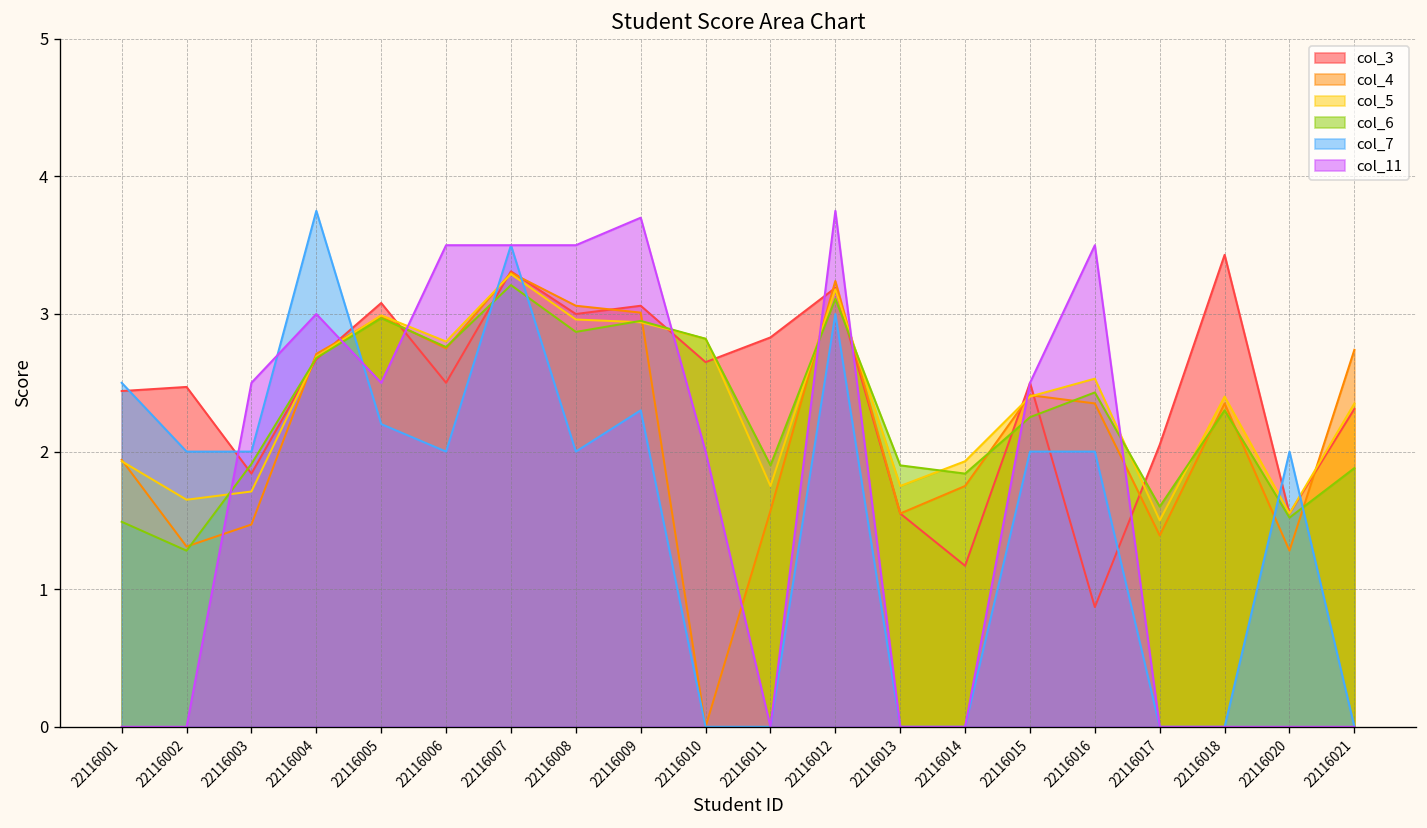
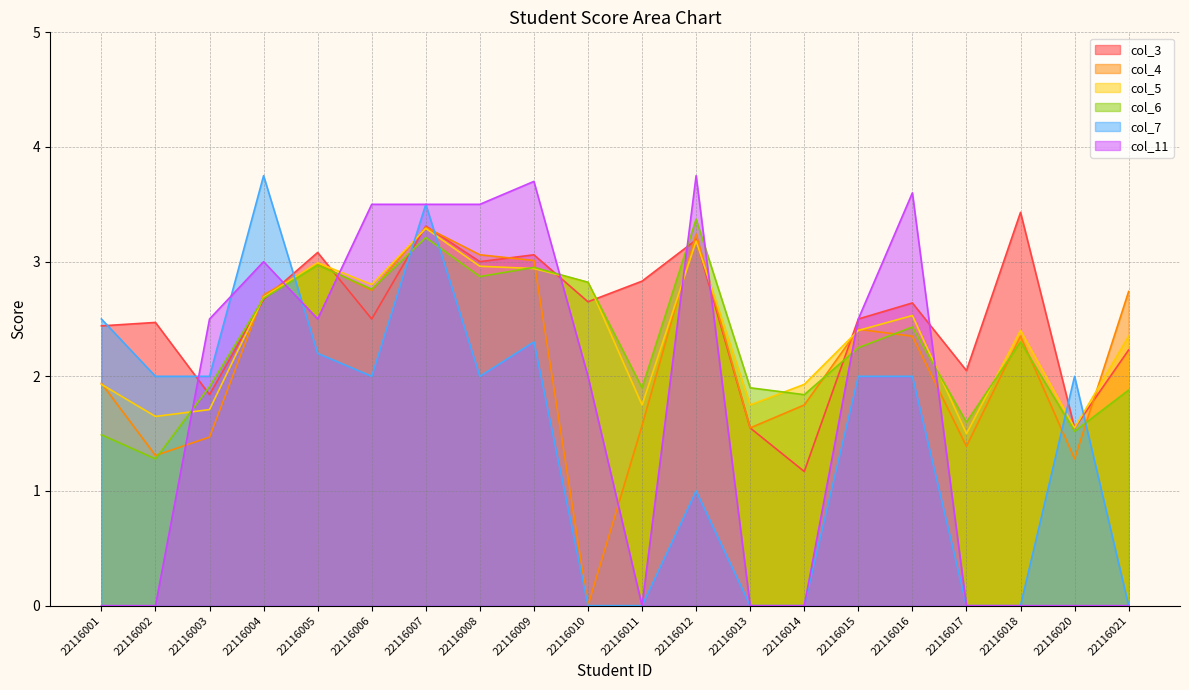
col_6, 22116012: 3.11 -> 3.37
col_7, 22116012: 3 -> 1
col_3, 22116016: 0.87 -> 2.64
col_11, 22116016: 3.5 -> 3.6
col_3, 22116021: 2.31 -> 2.23
